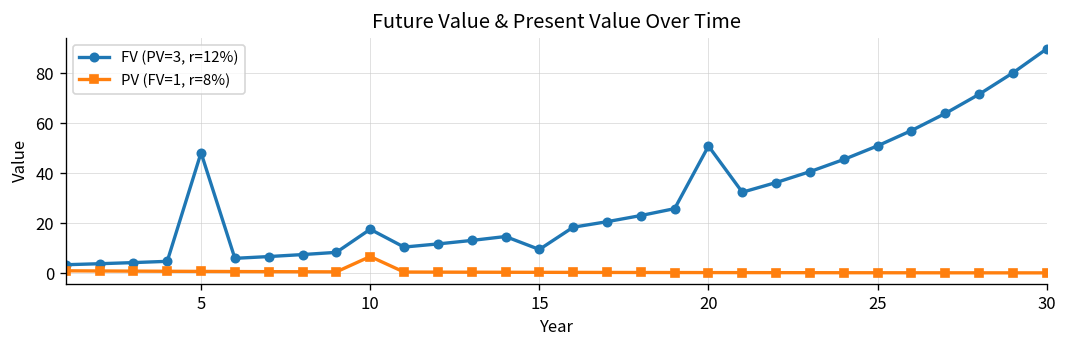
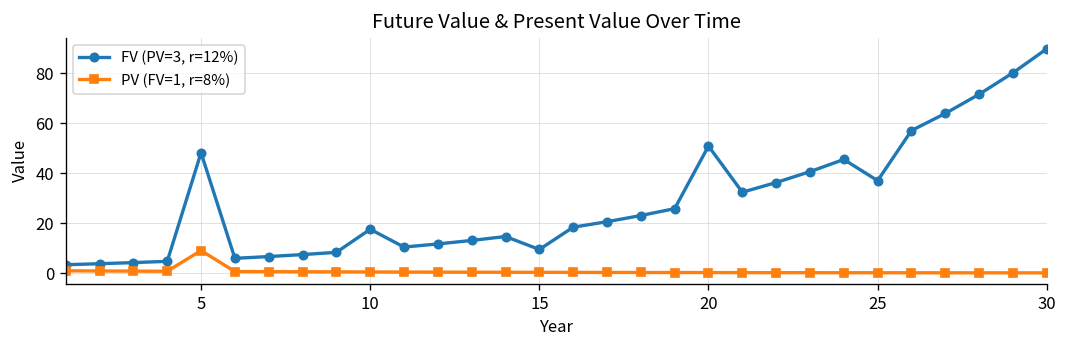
PV (FV=1, r=8%), 5: 1 -> 9
PV (FV=1, r=8%), 10: 7 -> 0
FV (PV=3, r=12%), 25: 51 -> 37
